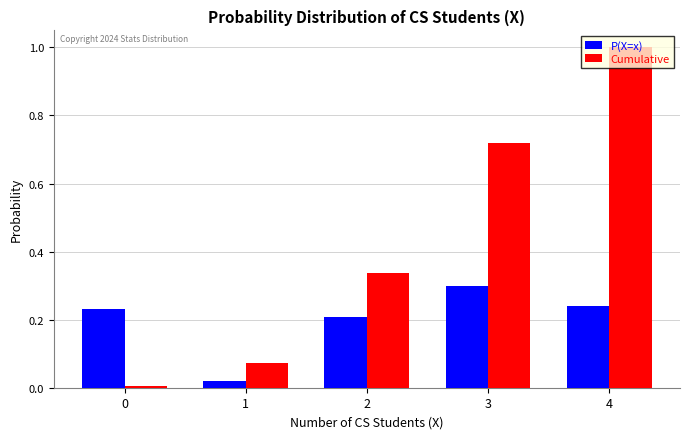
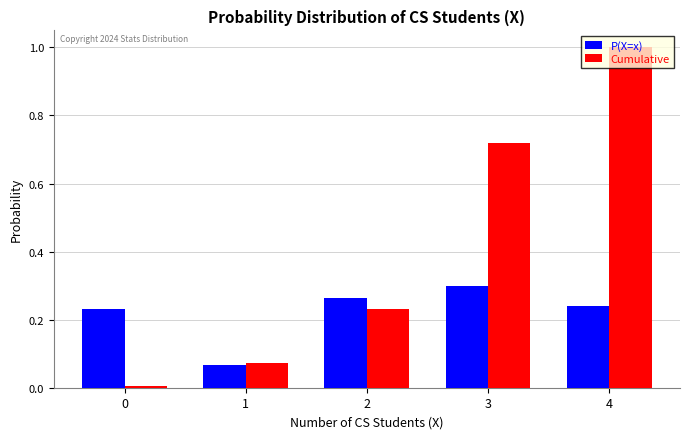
P(X=x), 1: 0.02 -> 0.07
P(X=x), 2: 0.21 -> 0.26
Cumulative, 2: 0.34 -> 0.23
